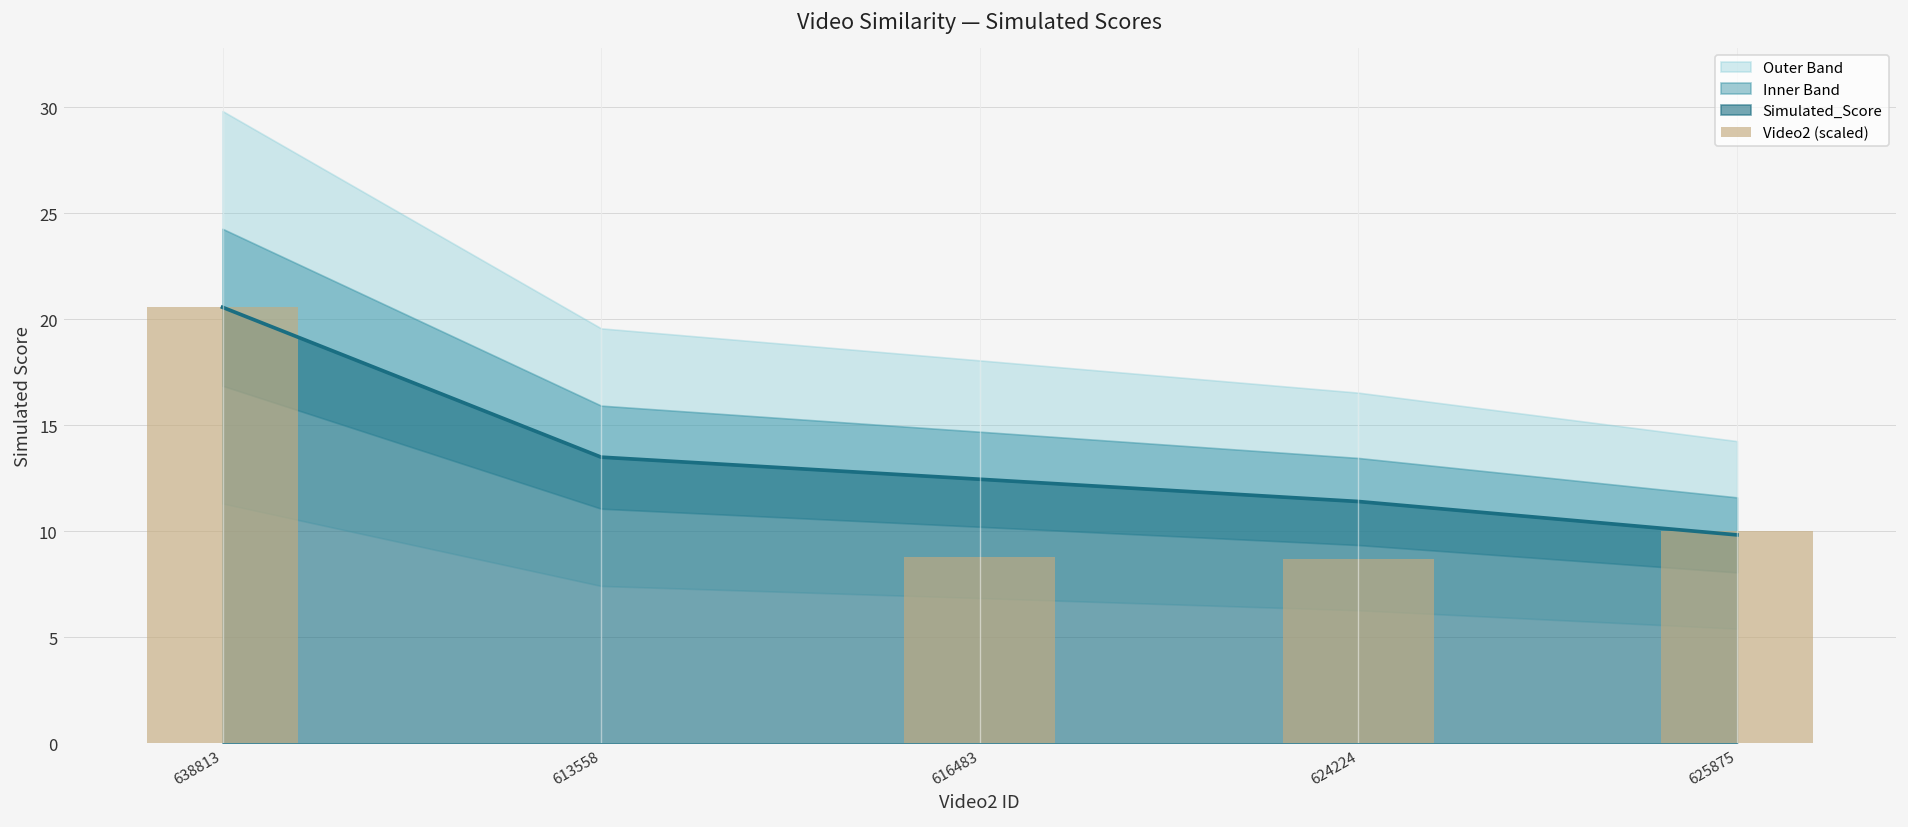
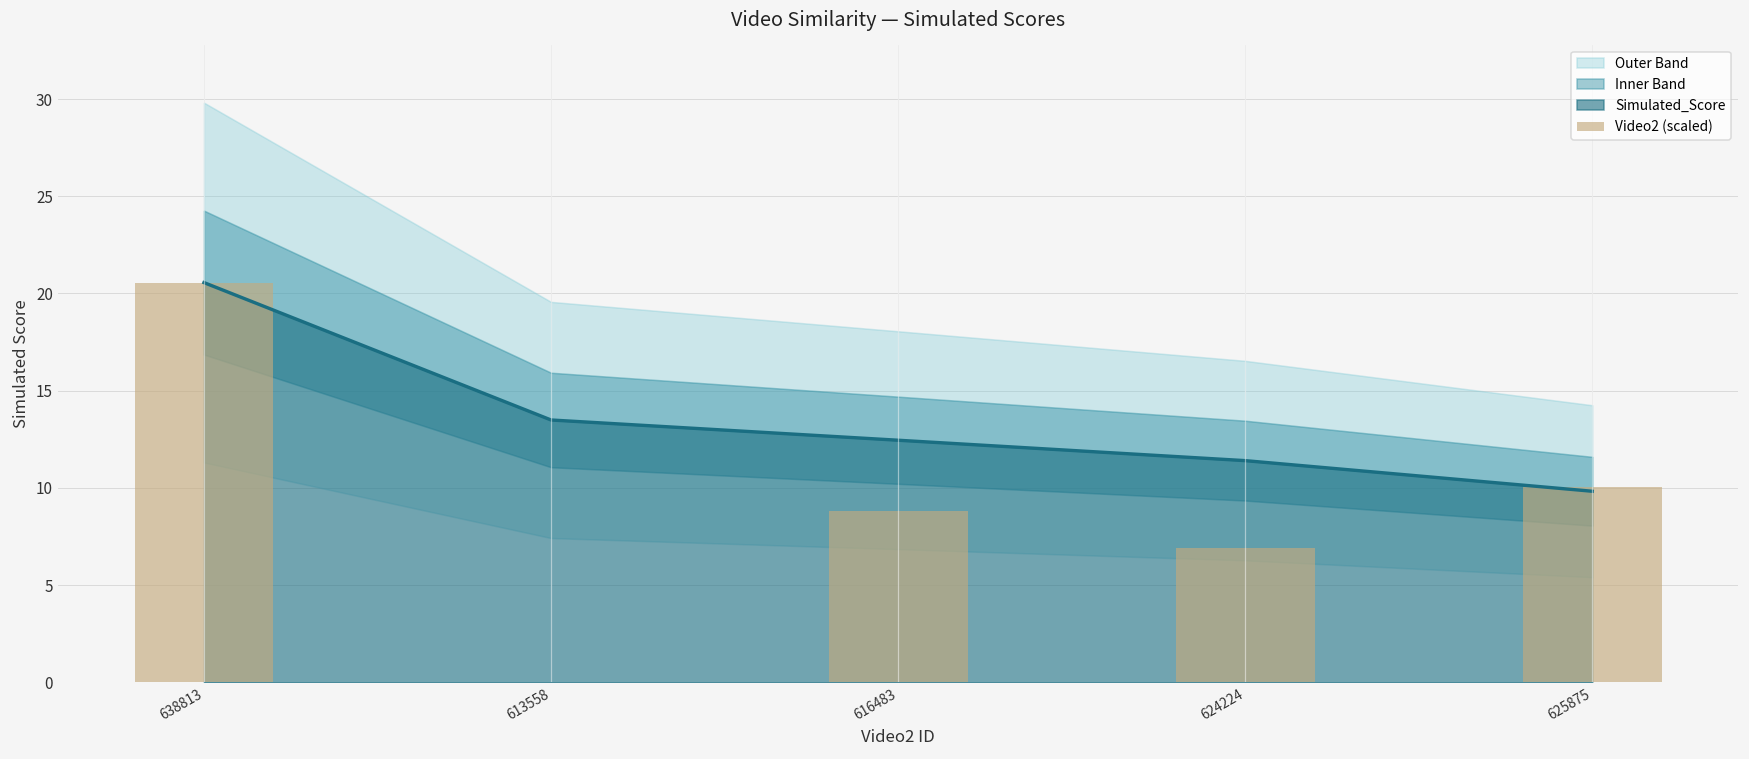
Video2 (scaled), 624224: 8.7 -> 6.9
